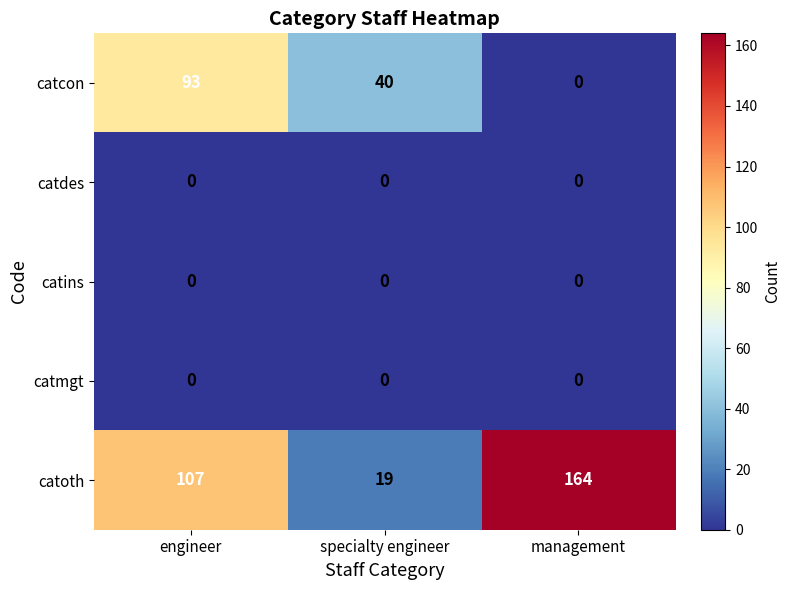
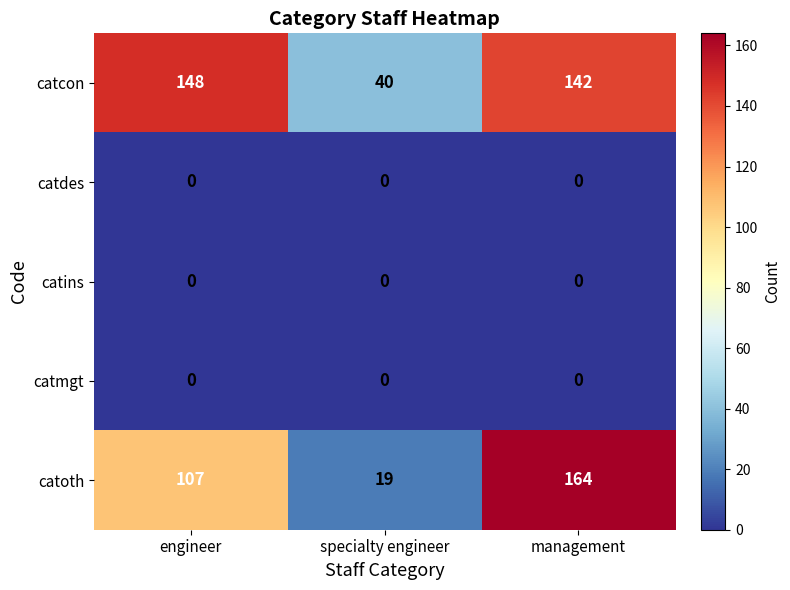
catcon, engineer: 93 -> 148
catcon, management: 0 -> 142
